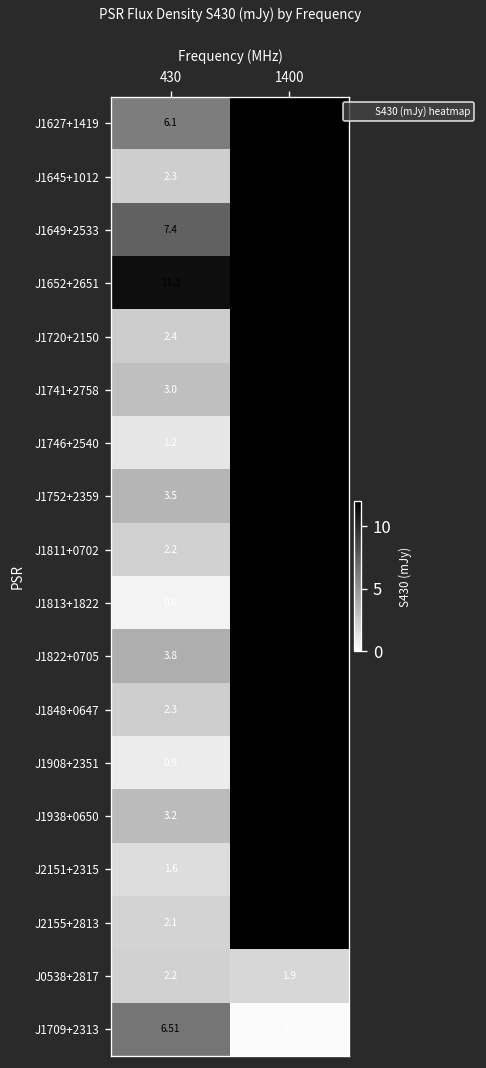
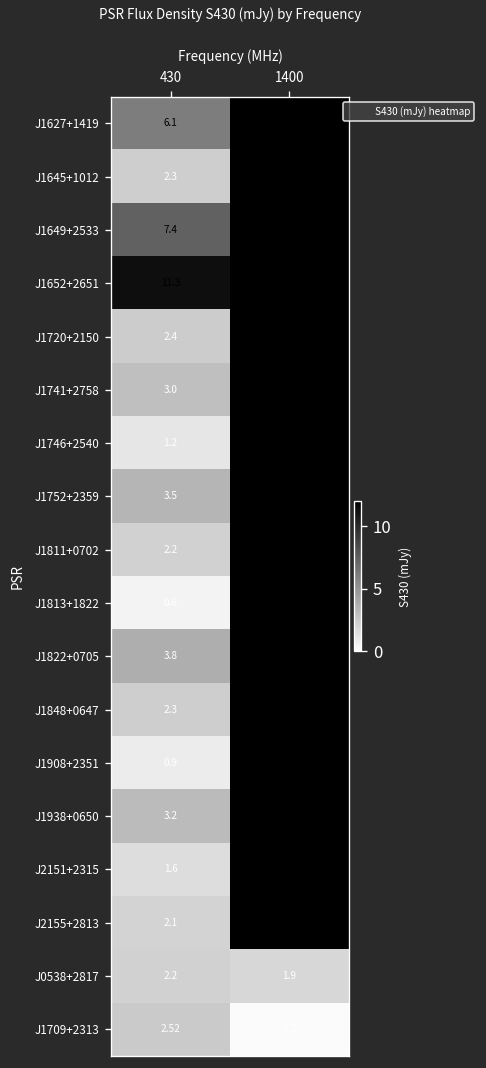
J1709+2313, 430: 6.51 -> 2.52
